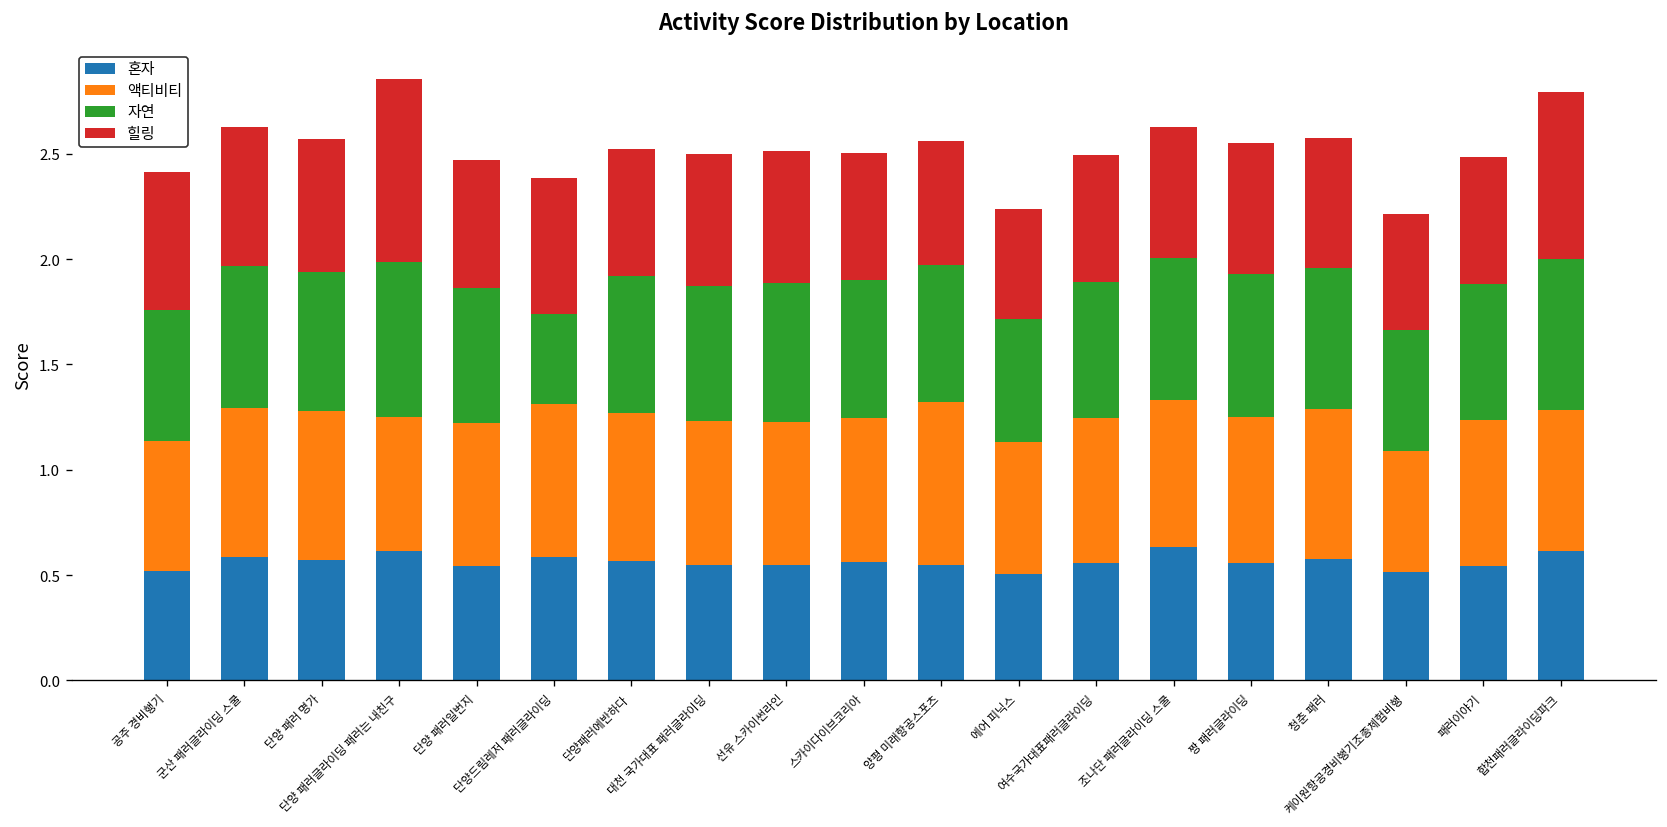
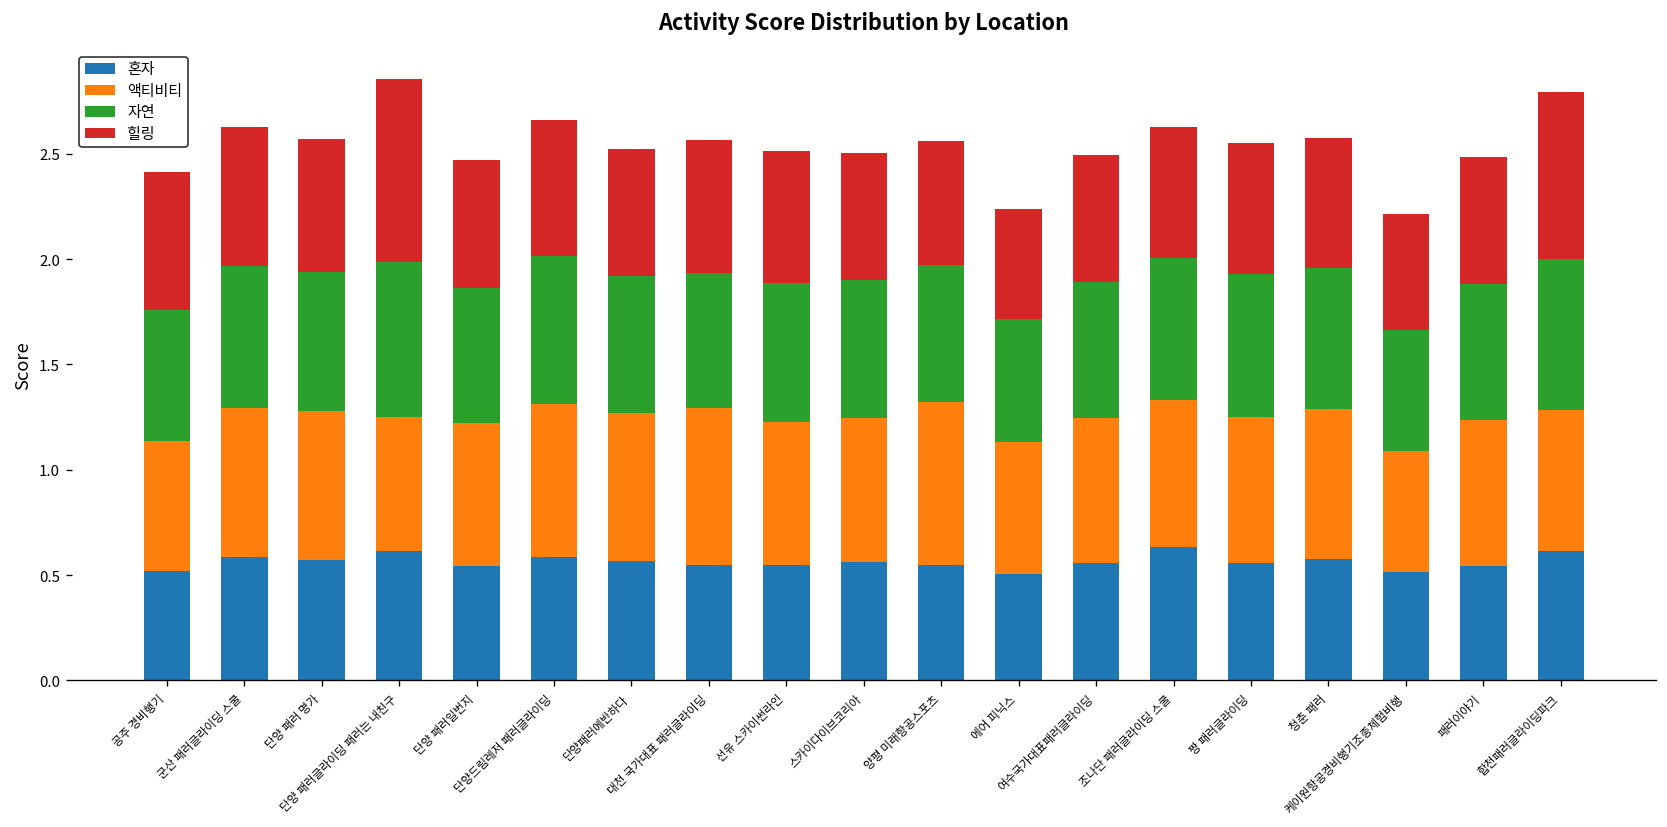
자연, 단양드림레저 패러글라이딩: 0.43 -> 0.70
액티비티, 대천 국가대표 패러글라이딩: 0.68 -> 0.75
